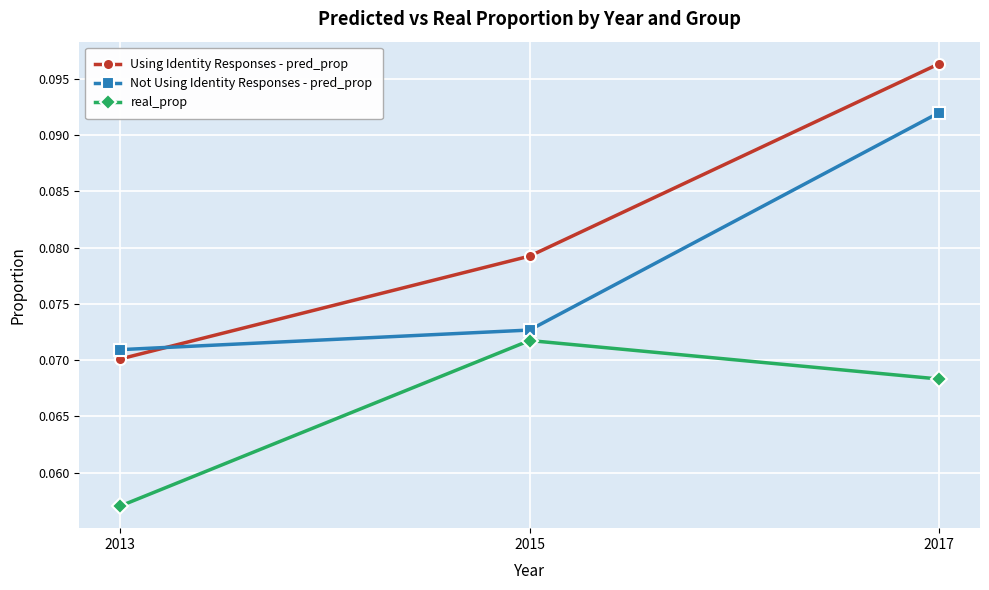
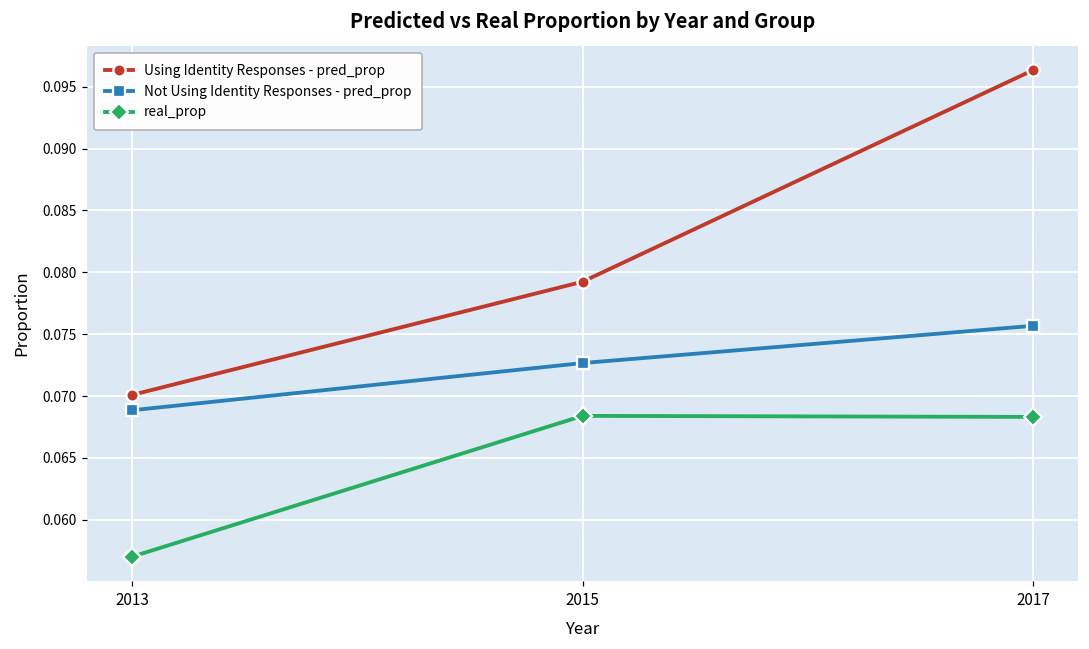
Not Using Identity Responses - pred_prop, 2013: 0.0709 -> 0.0689
real_prop, 2015: 0.0717 -> 0.0684
Not Using Identity Responses - pred_prop, 2017: 0.0920 -> 0.0757
